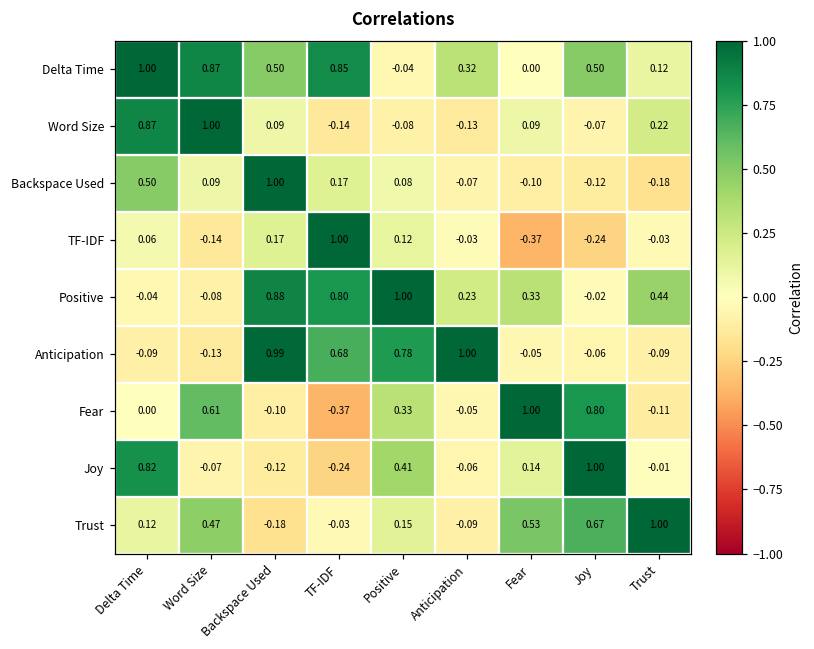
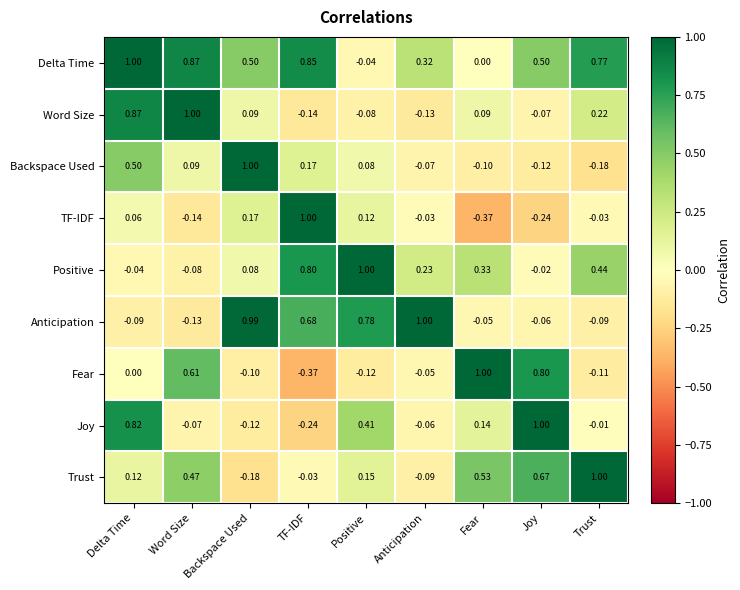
Delta Time, Trust: 0.12 -> 0.77
Positive, Backspace Used: 0.88 -> 0.08
Fear, Positive: 0.33 -> -0.12
